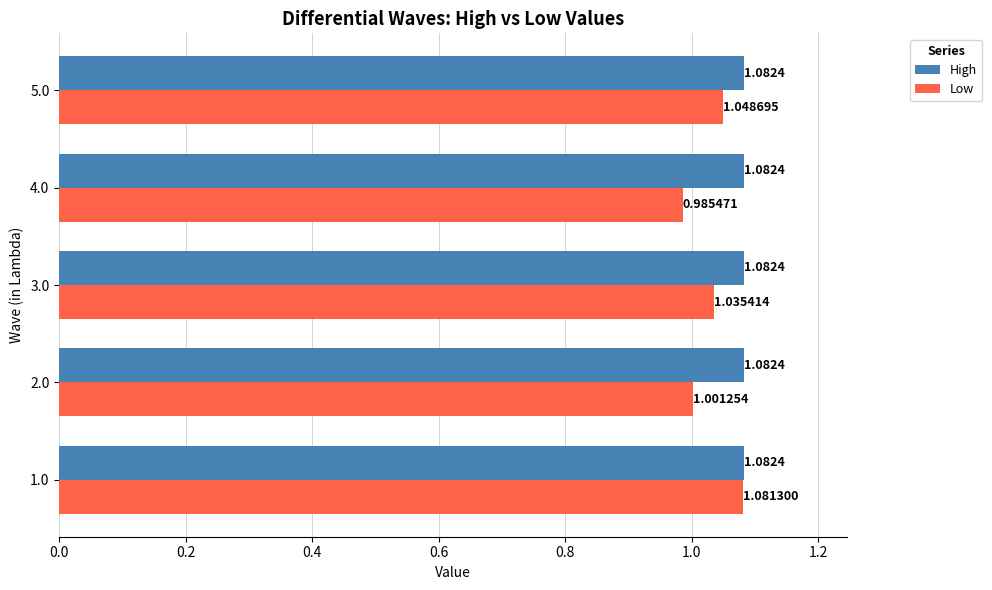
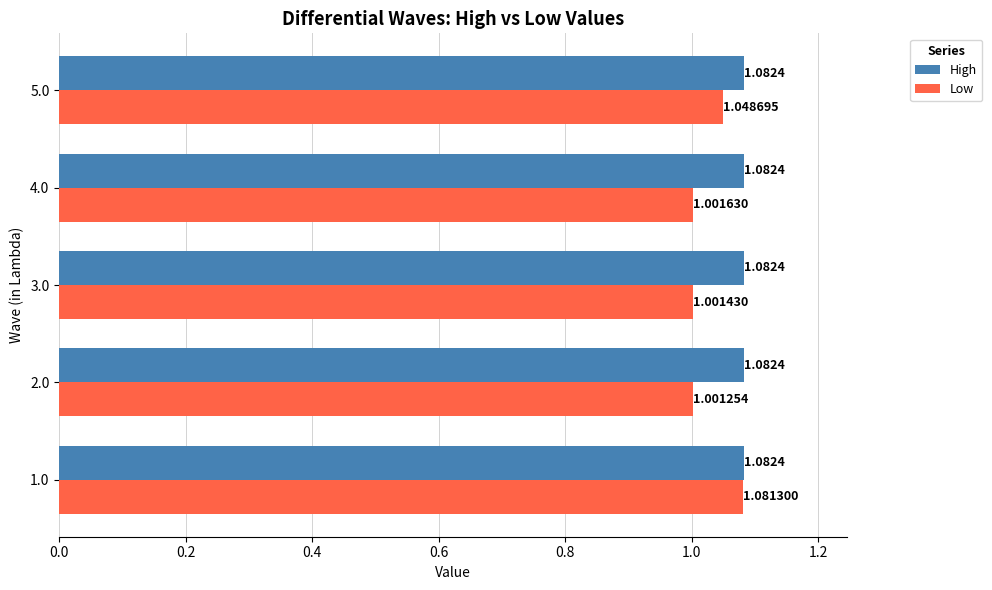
Low, 4.0: 0.985471 -> 1.001630
Low, 3.0: 1.035414 -> 1.001430
